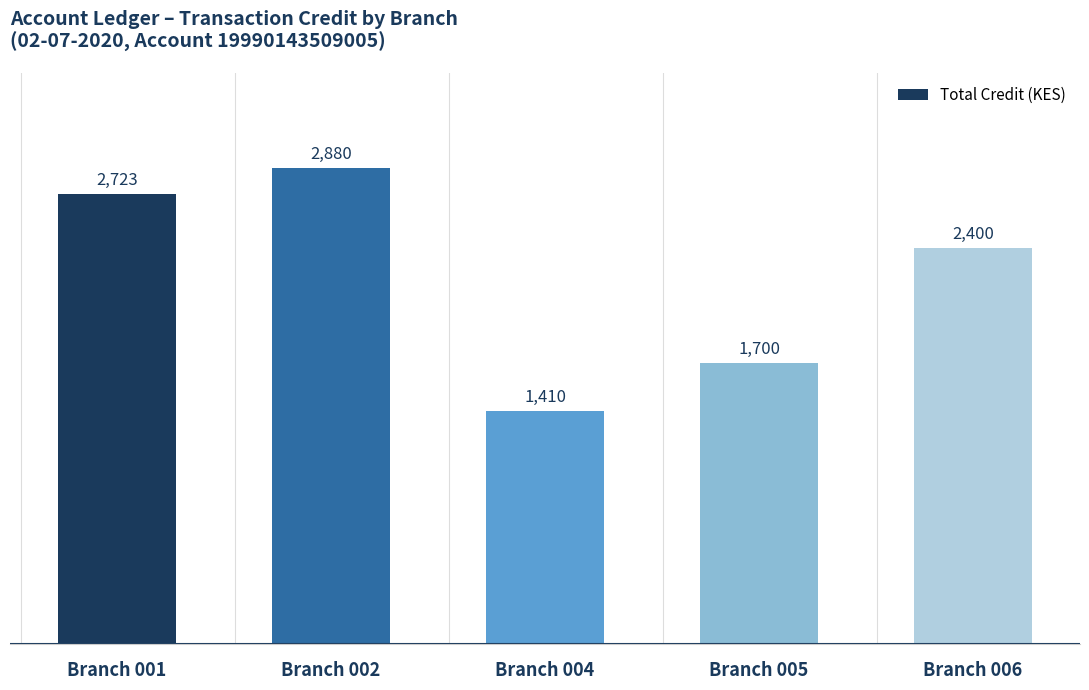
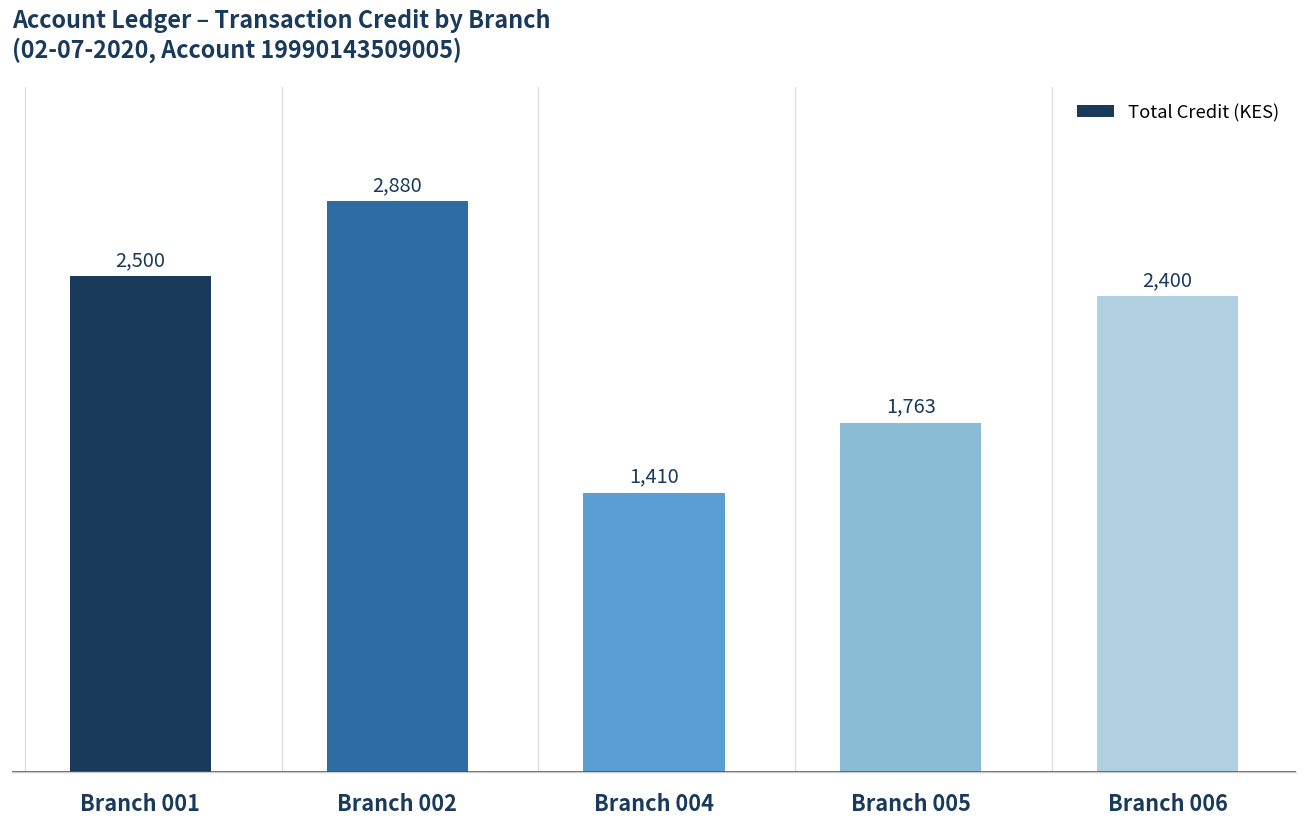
Branch 001: 2,723 -> 2,500
Branch 005: 1,700 -> 1,763
